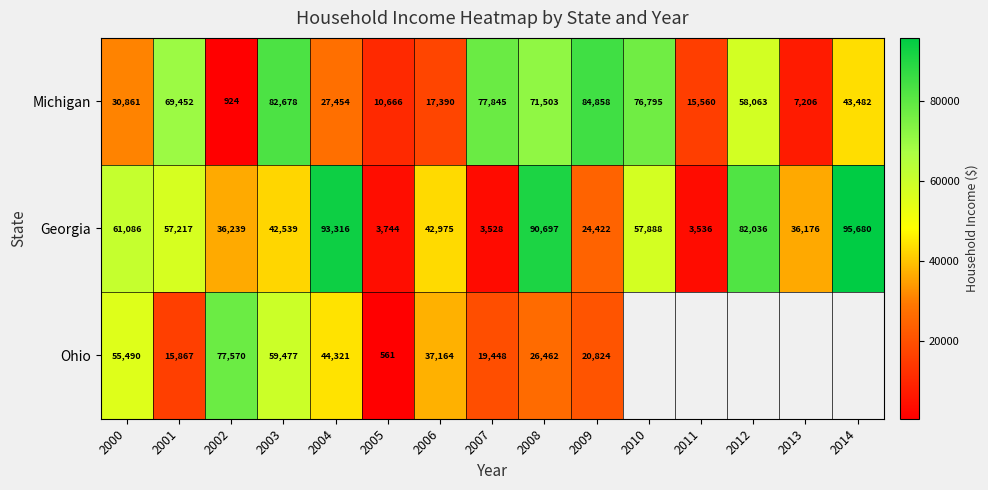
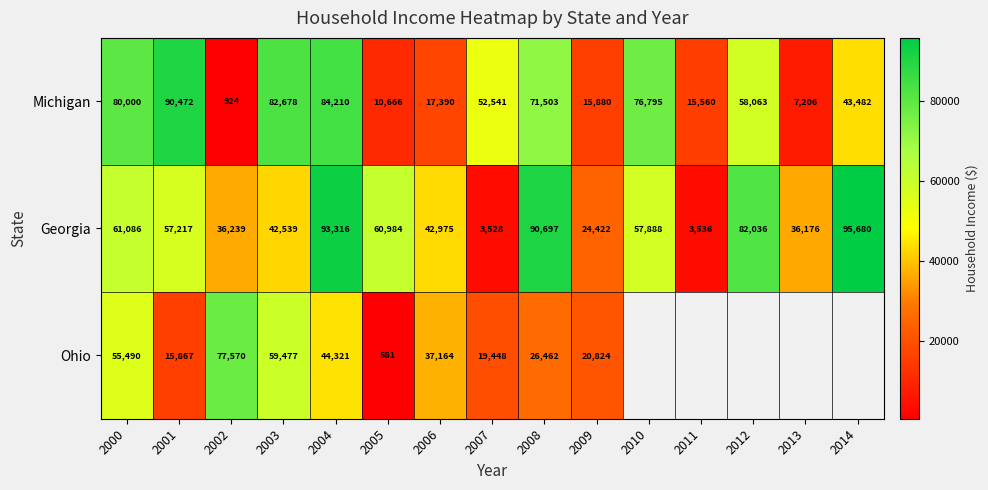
Michigan, 2000: 30,861 -> 80,000
Michigan, 2001: 69,452 -> 90,472
Michigan, 2004: 27,454 -> 84,210
Michigan, 2007: 77,845 -> 52,541
Michigan, 2009: 84,858 -> 15,880
Georgia, 2005: 3,744 -> 60,984
